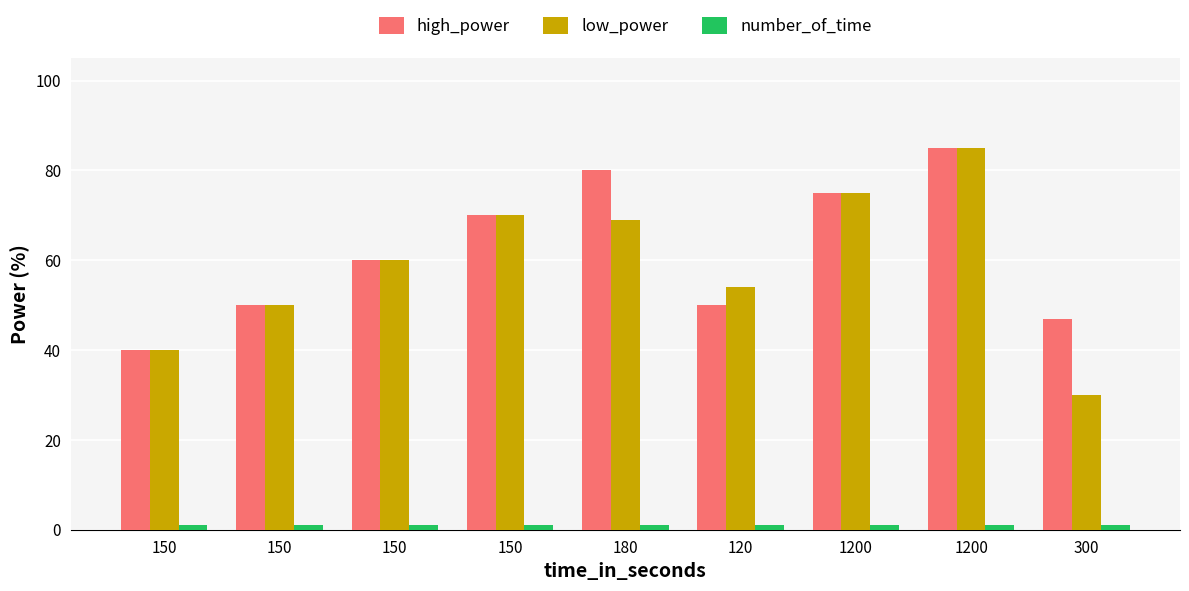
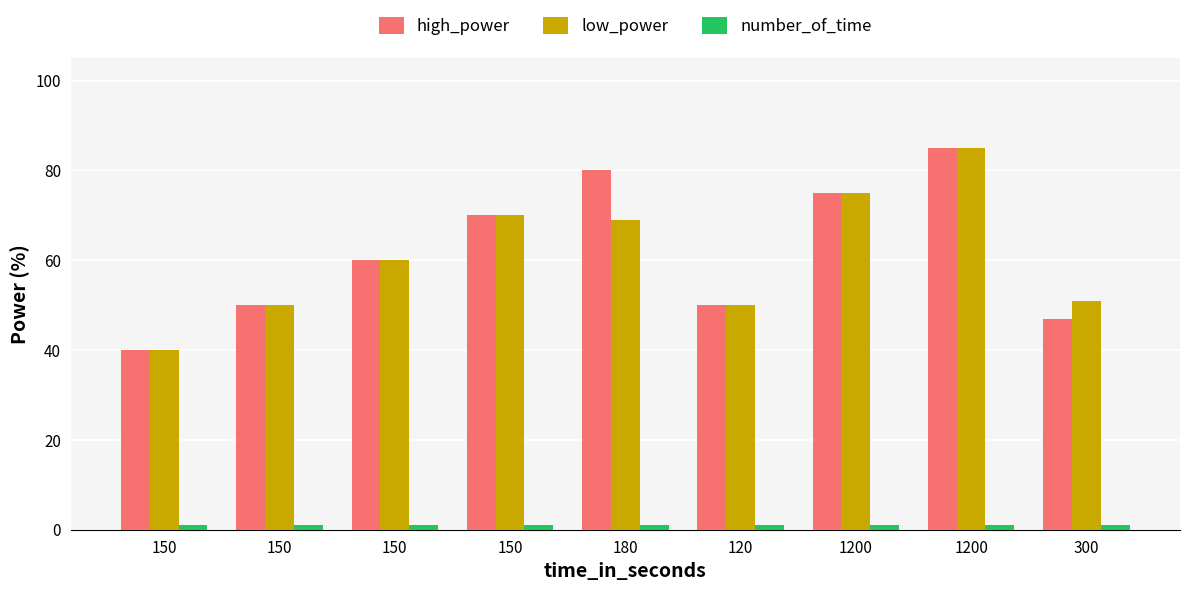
low_power, 120: 54 -> 50
low_power, 300: 30 -> 51
